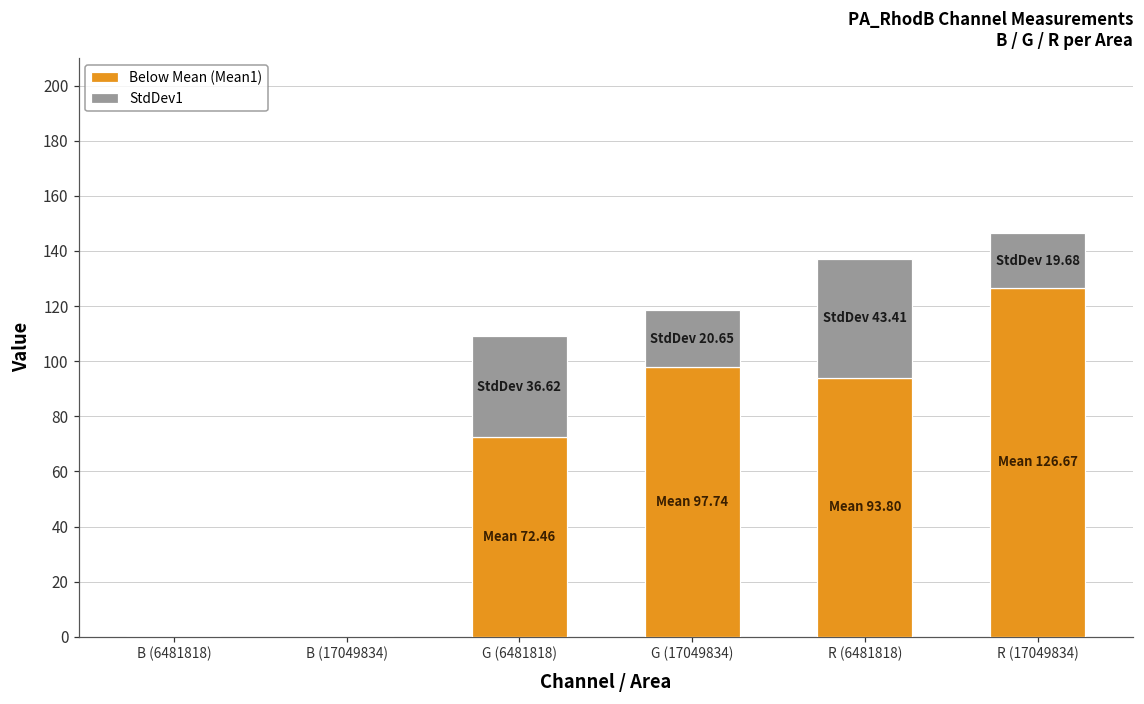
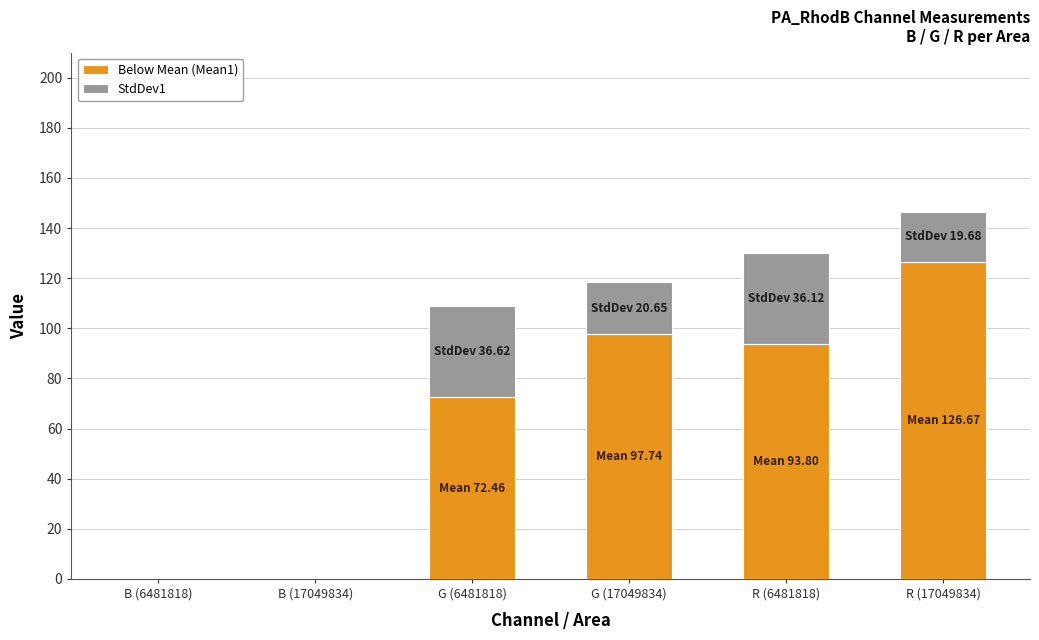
StdDev1, R (6481818): 43.41 -> 36.12
